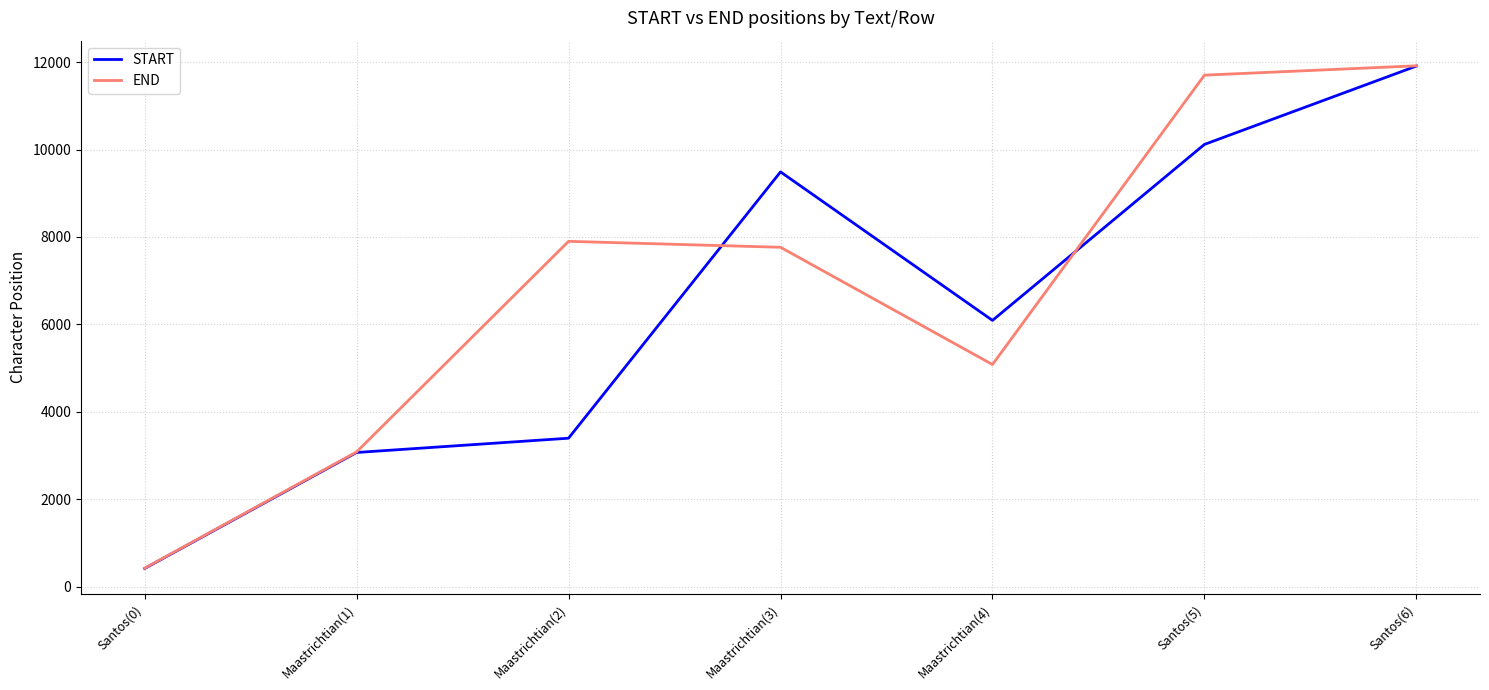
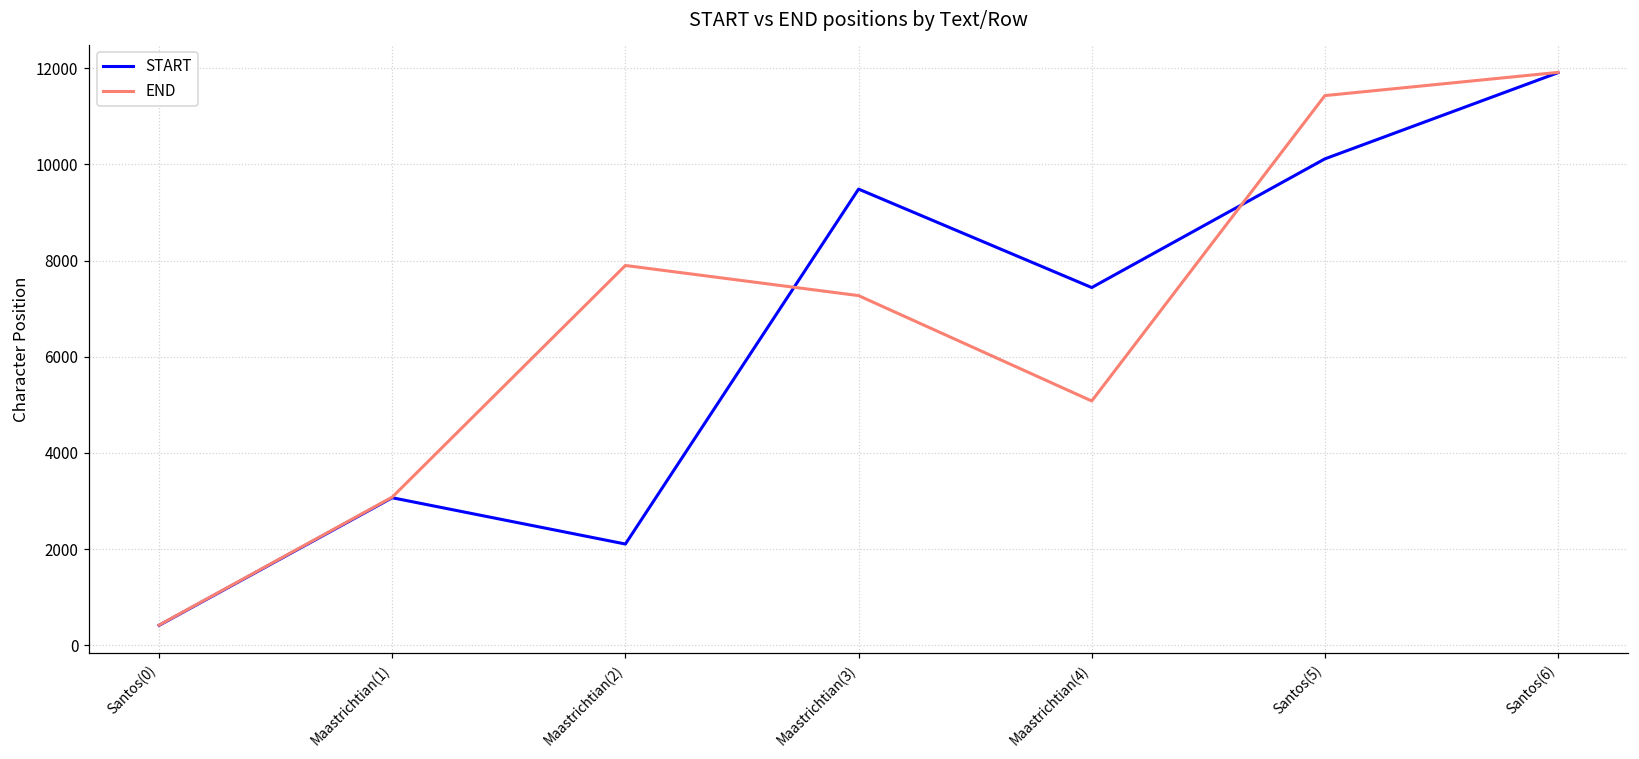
START, Maastrichtian(2): 3400 -> 2100
END, Maastrichtian(3): 7800 -> 7300
START, Maastrichtian(4): 6100 -> 7400
END, Santos(5): 11700 -> 11400
